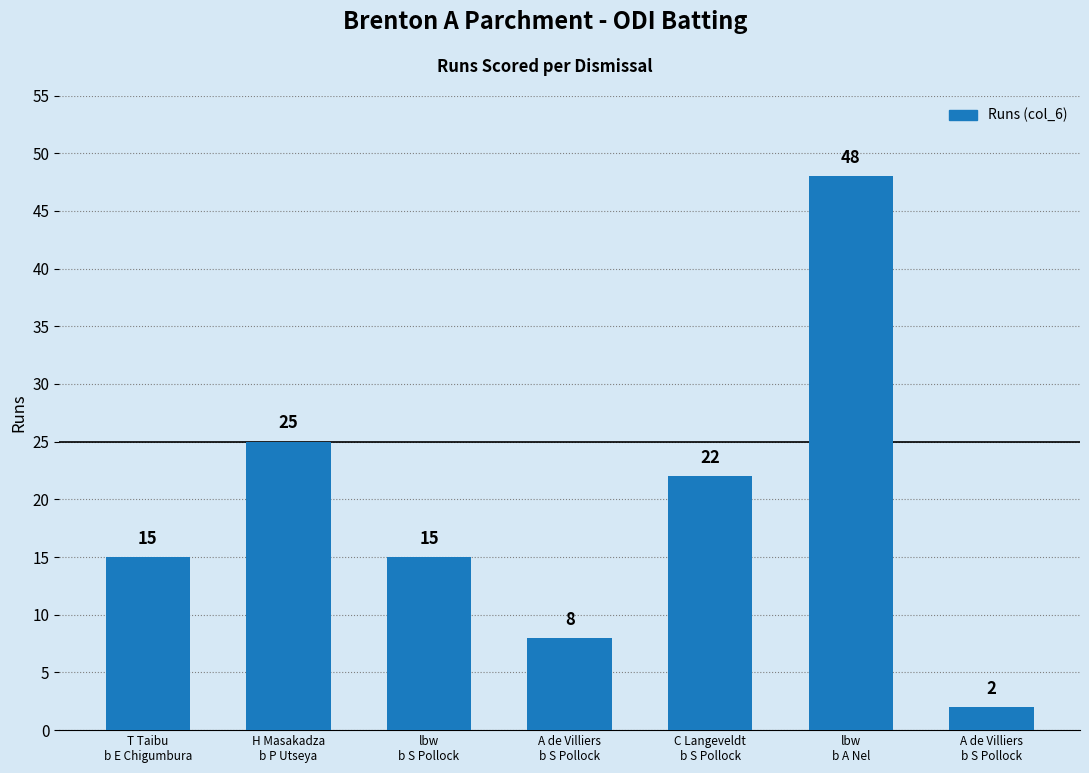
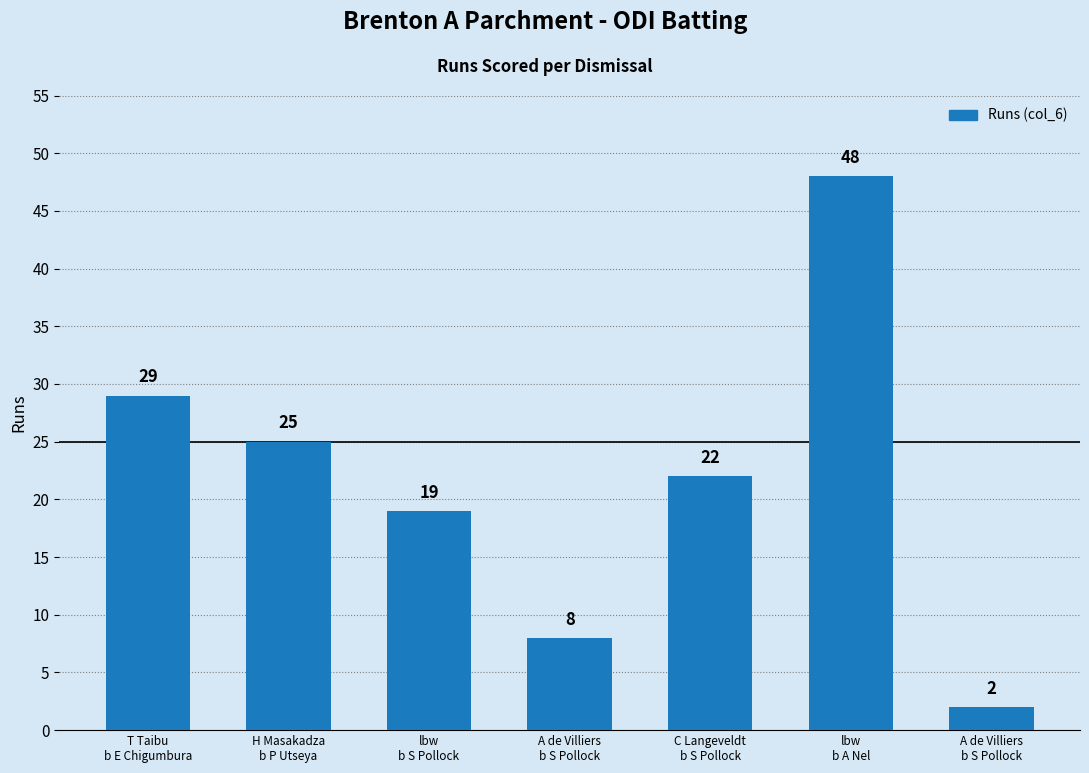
T Taibu b E Chigumbura: 15 -> 29
lbw b S Pollock: 15 -> 19
